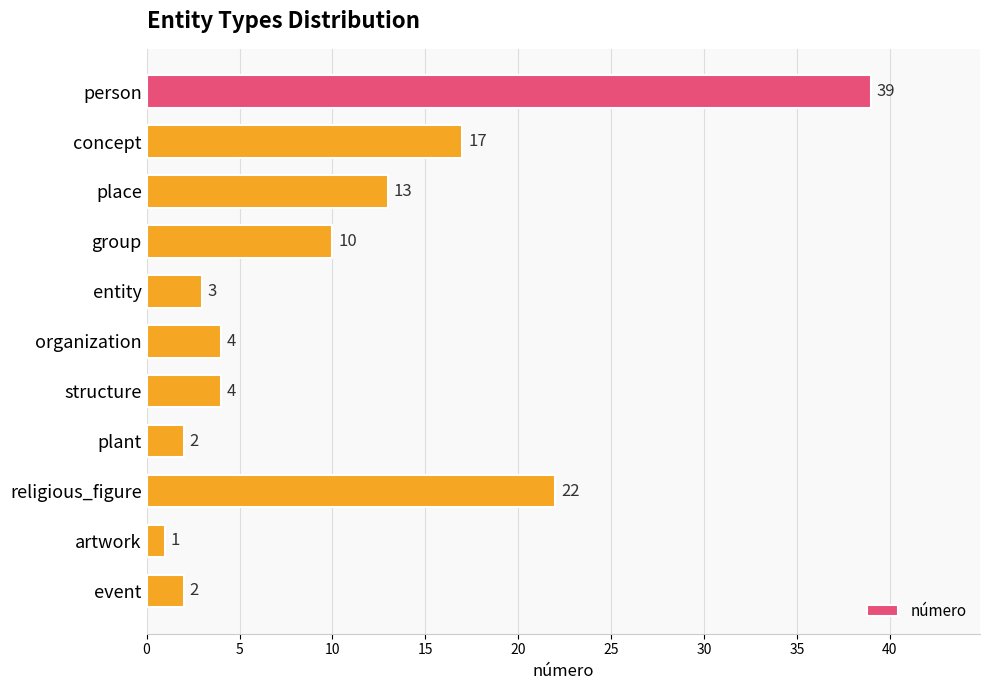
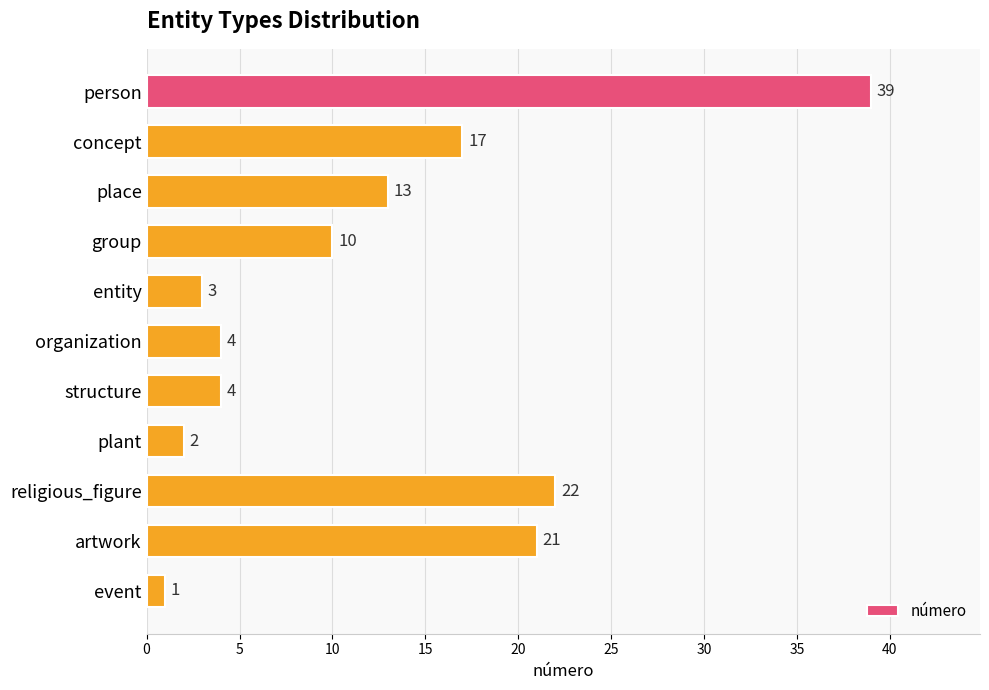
artwork: 1 -> 21
event: 2 -> 1
